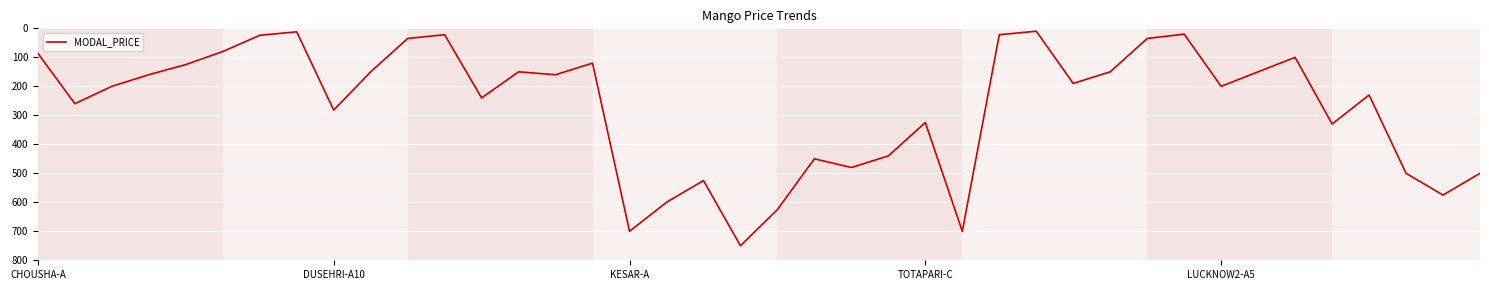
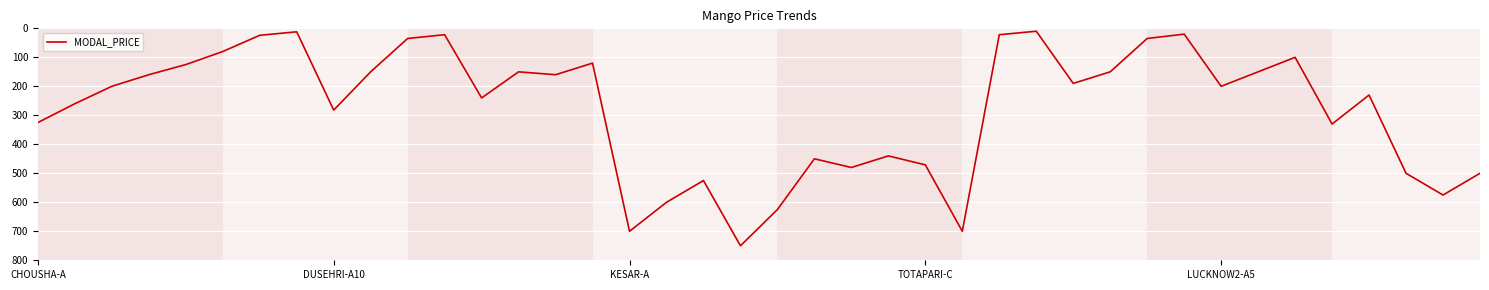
CHOUSHA-A: 90 -> 330
TOTAPARI-C: 330 -> 470
